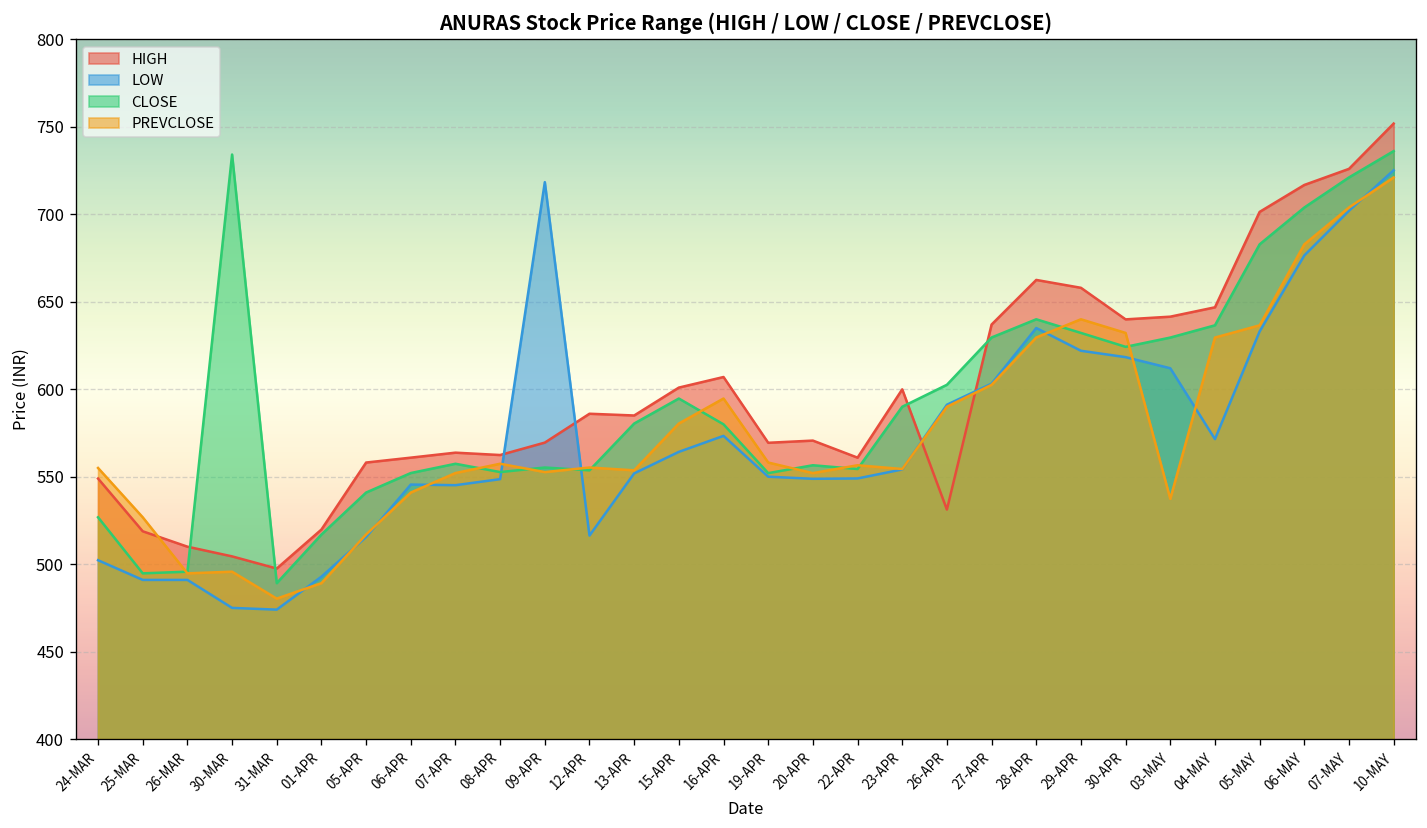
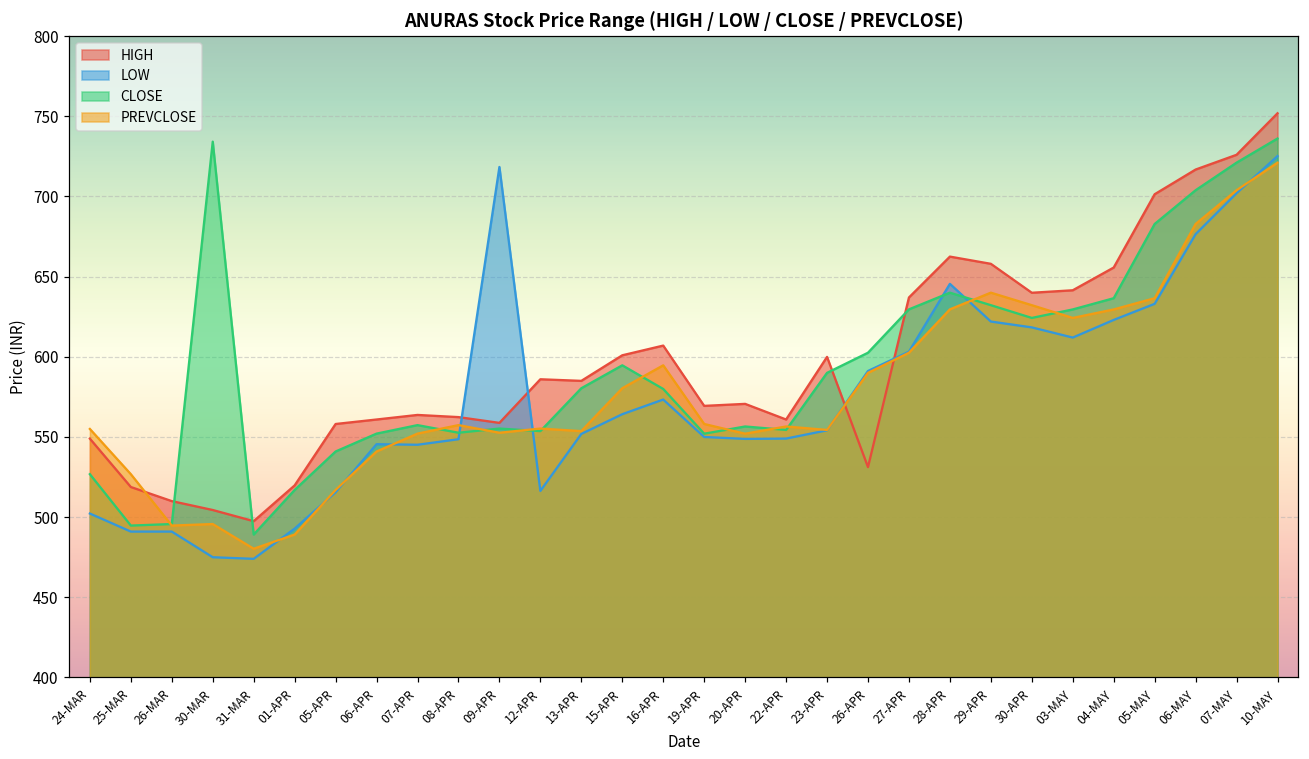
HIGH, 09-APR: 570 -> 559
LOW, 28-APR: 635 -> 646
PREVCLOSE, 03-MAY: 537 -> 624
HIGH, 04-MAY: 647 -> 656
LOW, 04-MAY: 572 -> 623
